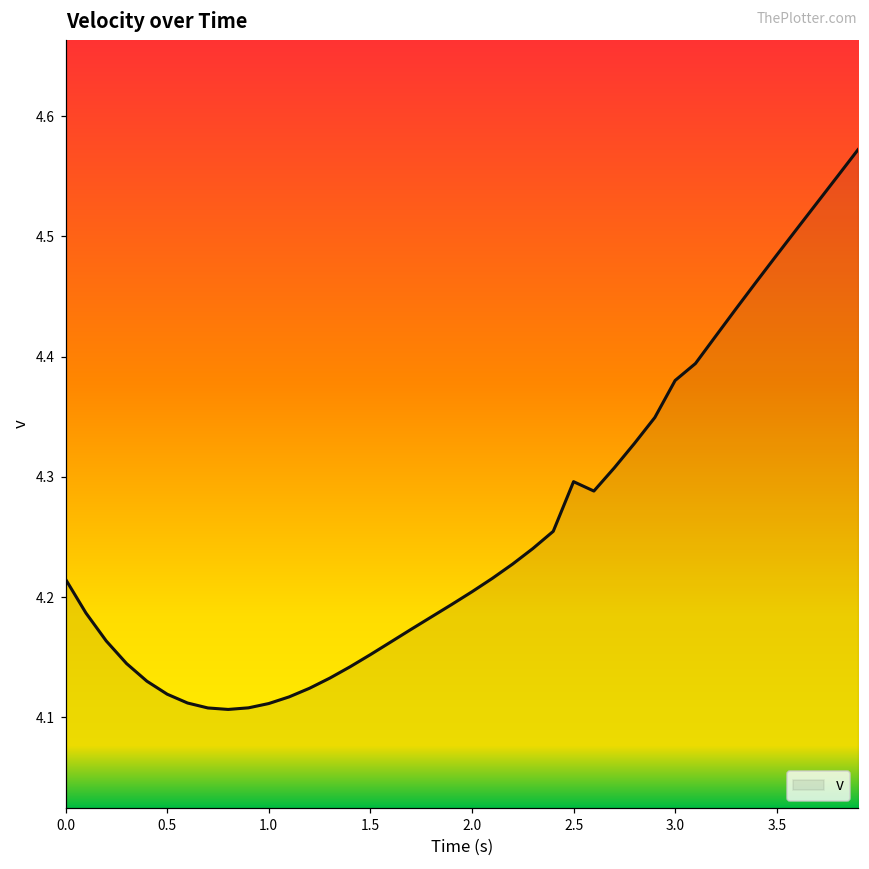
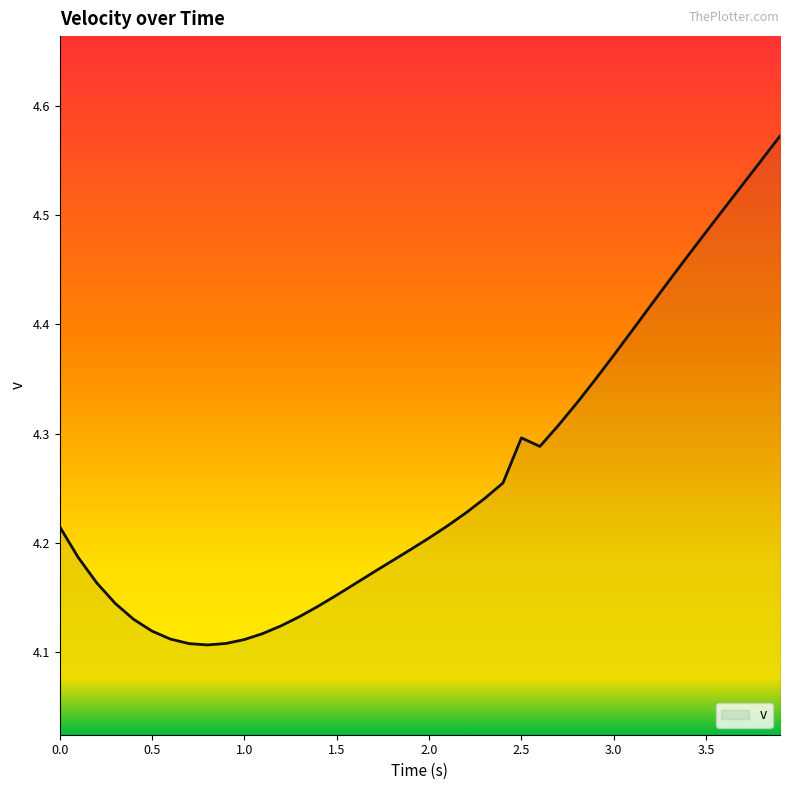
3.0: 4.380 -> 4.372
